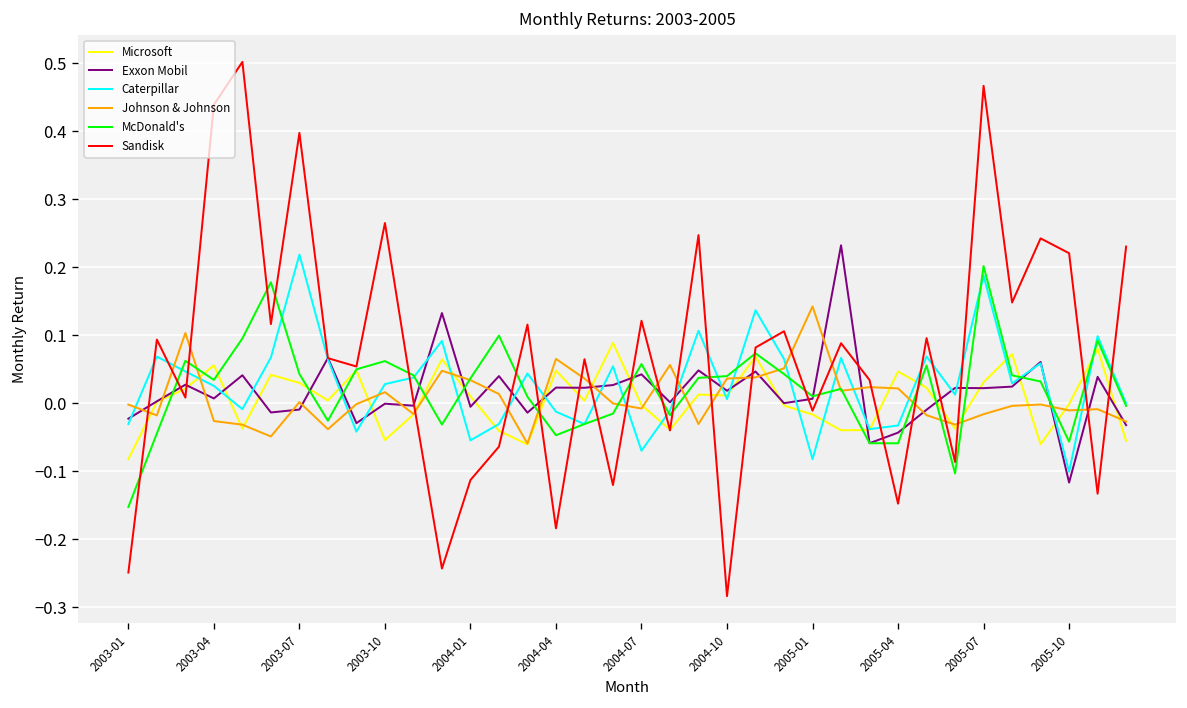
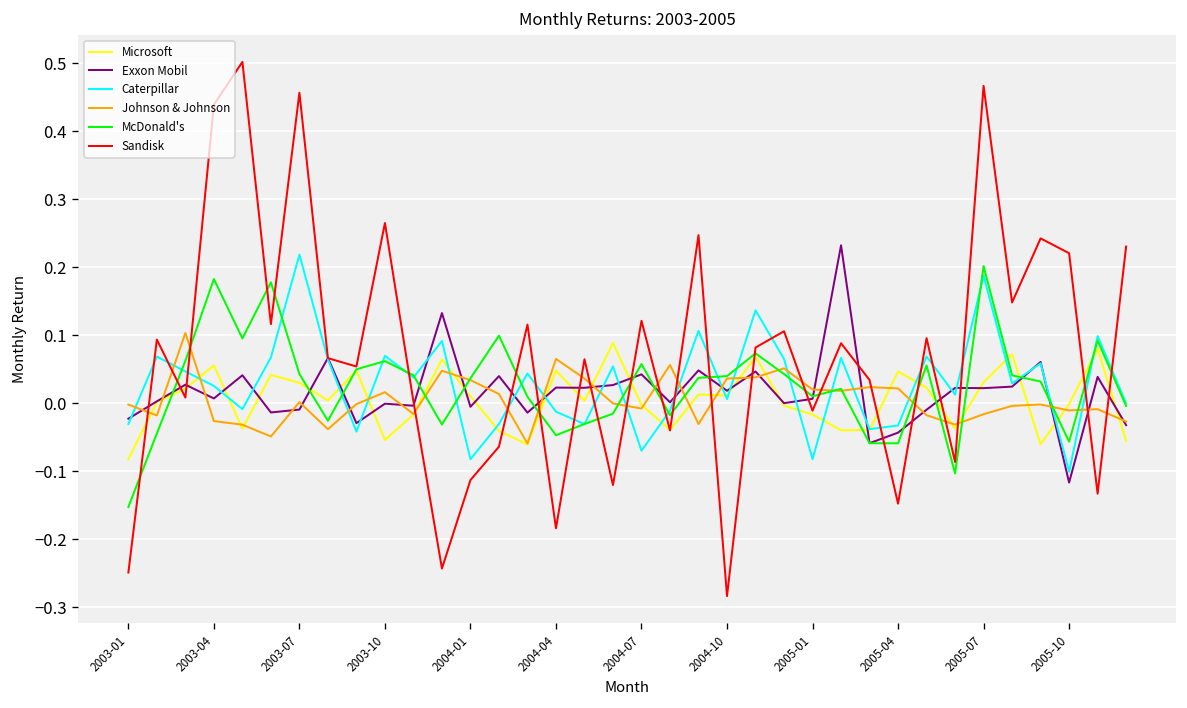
McDonald's, 2003-04: 0.03 -> 0.18
Sandisk, 2003-07: 0.40 -> 0.46
Caterpillar, 2003-10: 0.03 -> 0.07
Caterpillar, 2004-01: -0.05 -> -0.08
Johnson & Johnson, 2005-01: 0.14 -> 0.02
